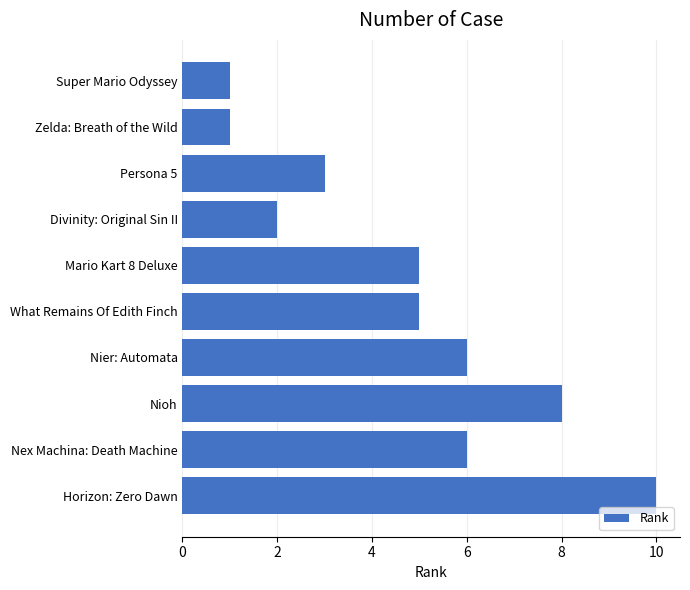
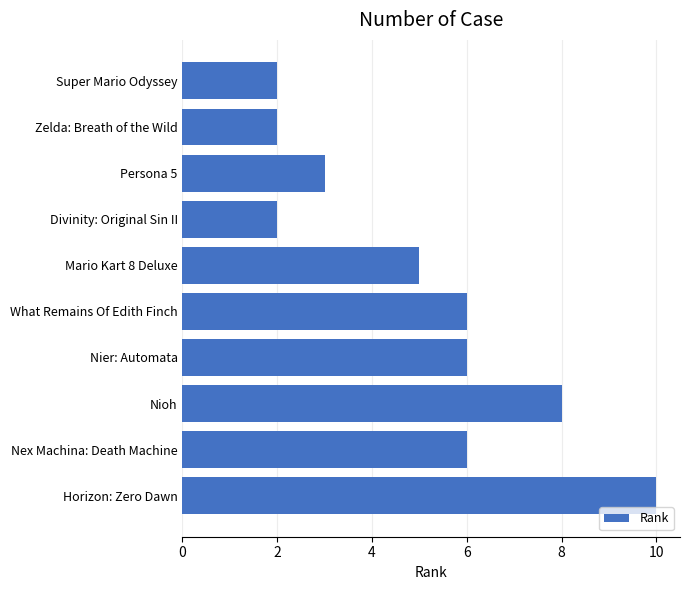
Super Mario Odyssey: 1 -> 2
Zelda: Breath of the Wild: 1 -> 2
What Remains Of Edith Finch: 5 -> 6
